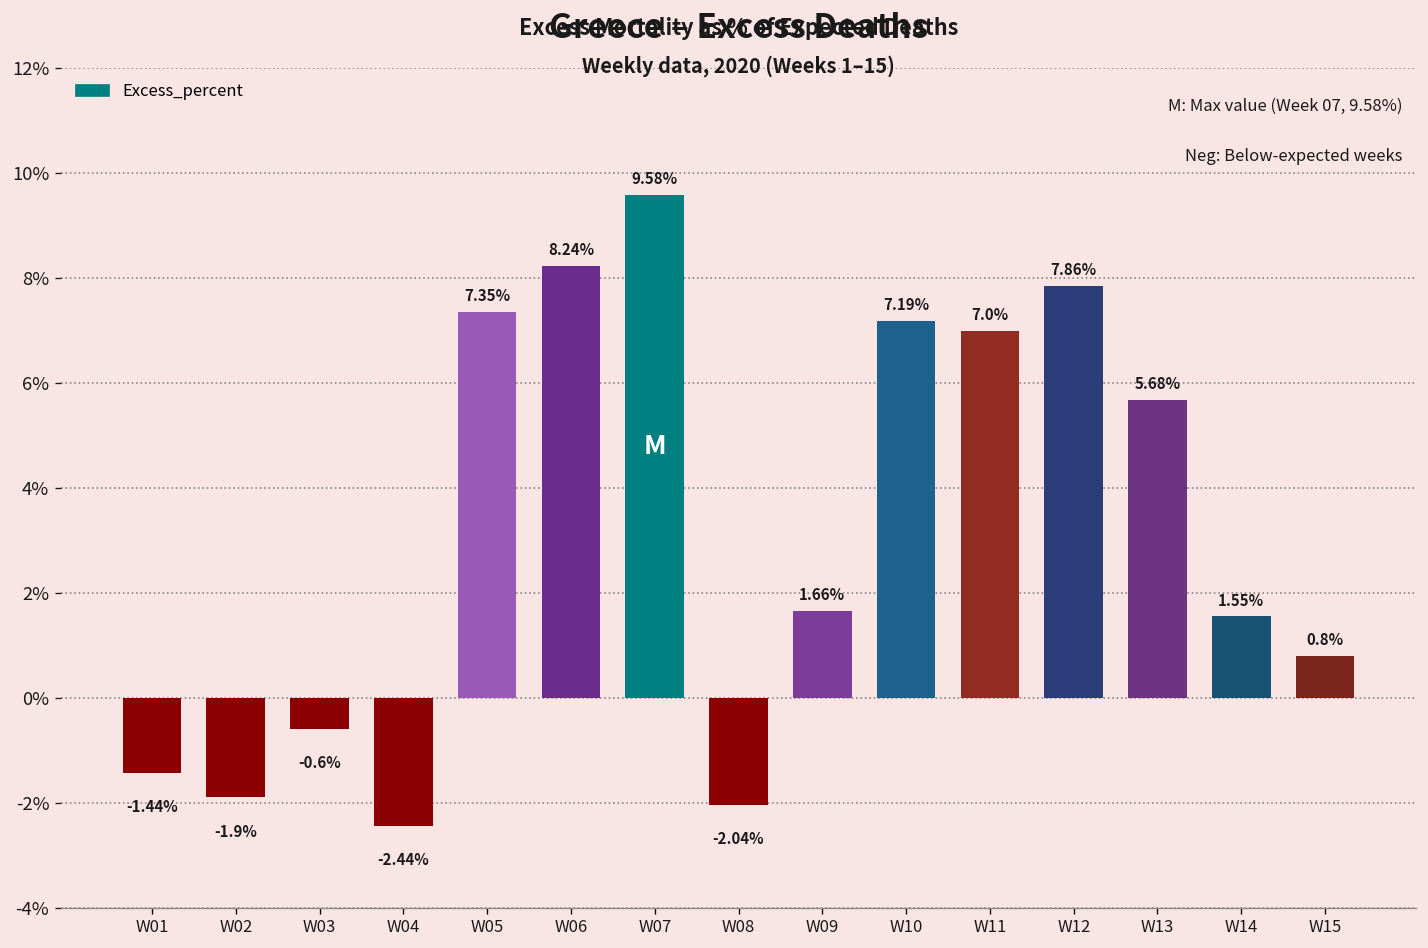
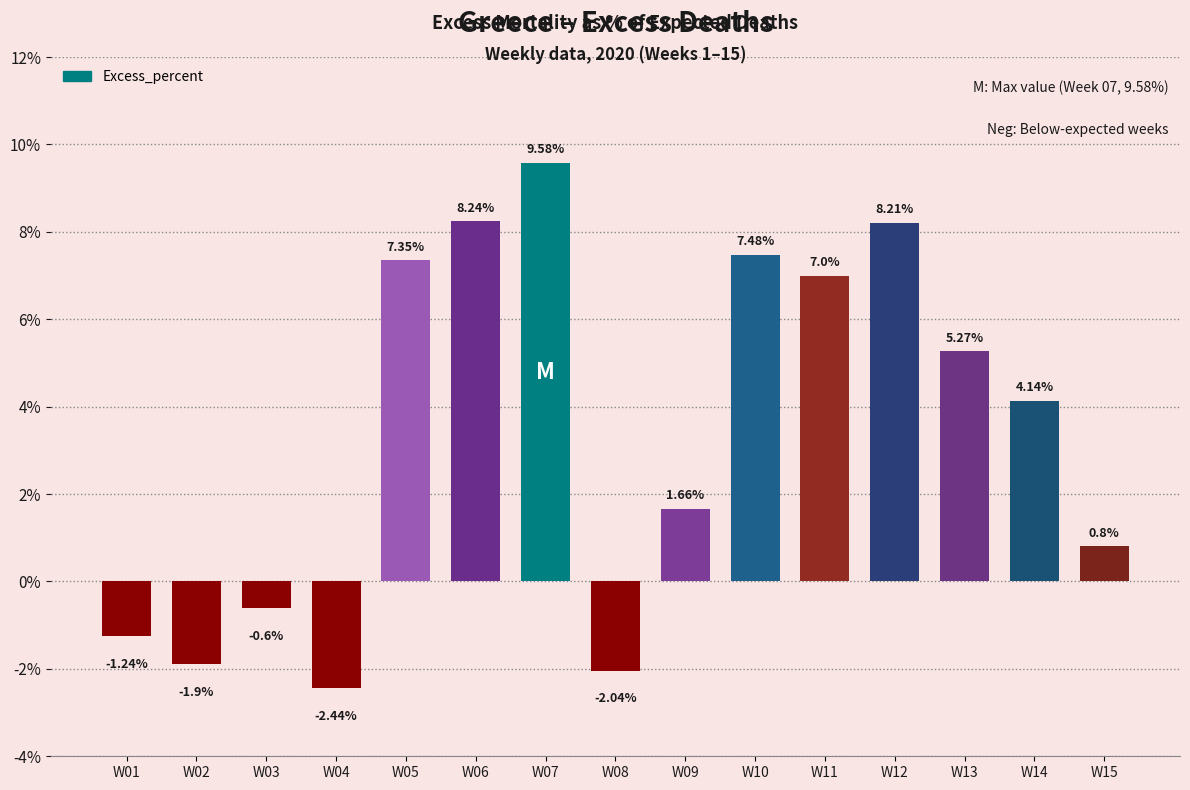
W01: -1.44% -> -1.24%
W10: 7.19% -> 7.48%
W12: 7.86% -> 8.21%
W13: 5.68% -> 5.27%
W14: 1.55% -> 4.14%
